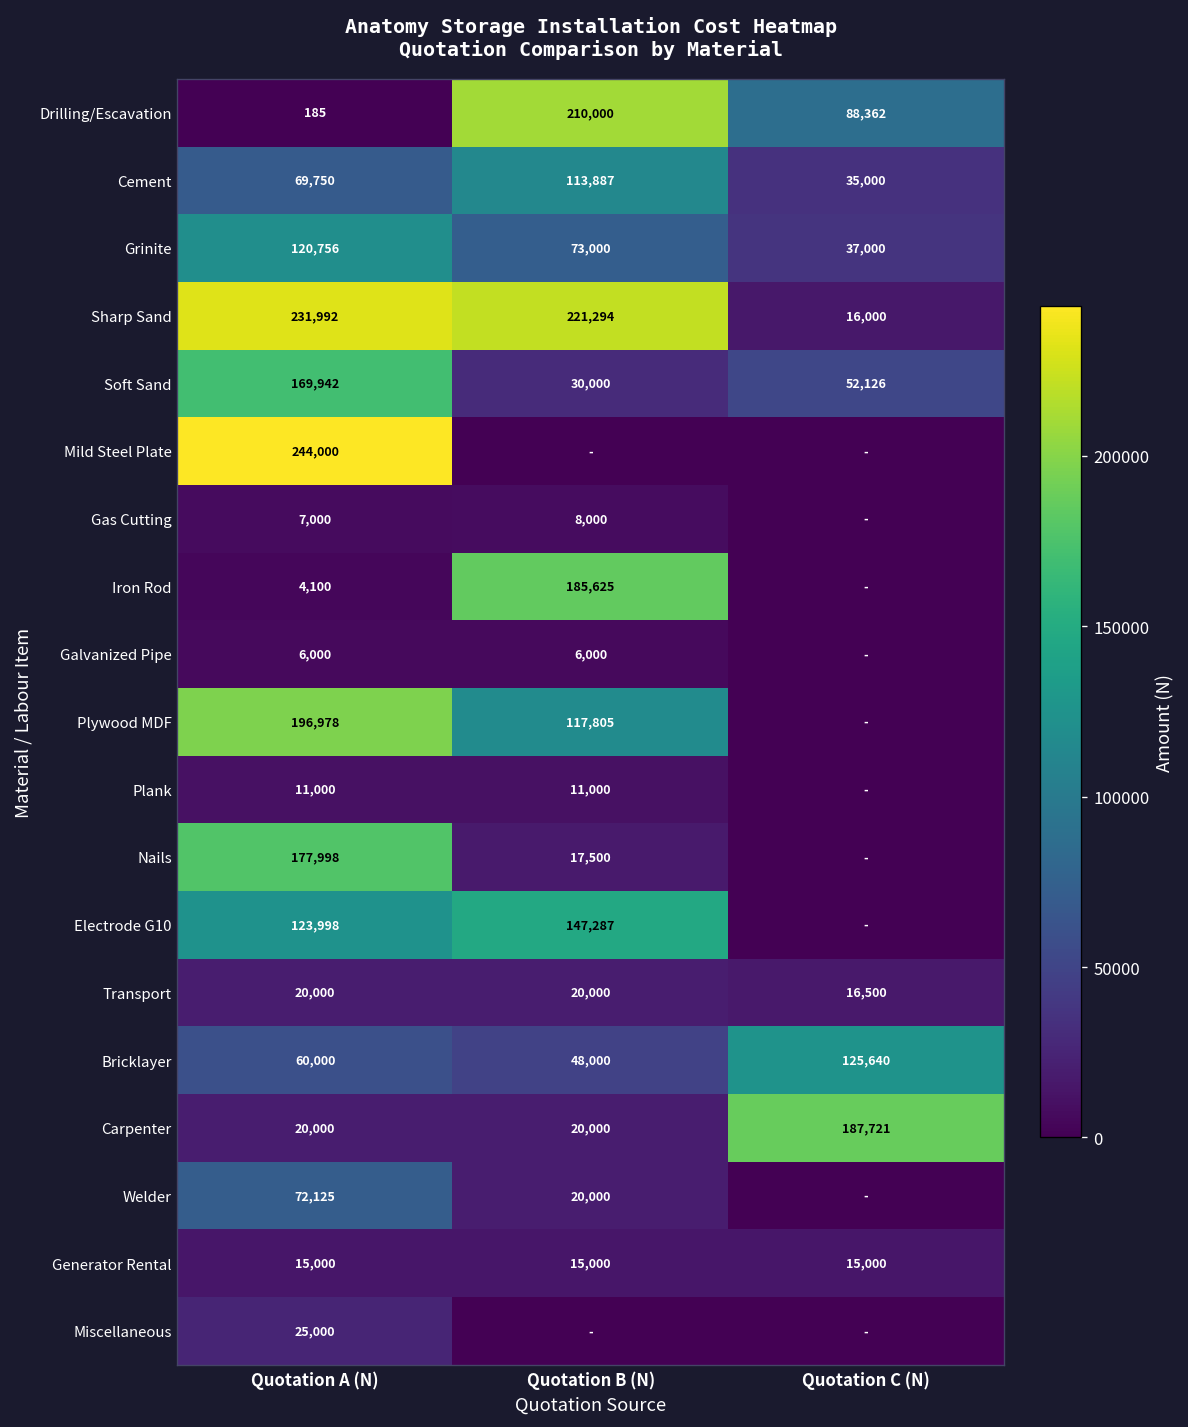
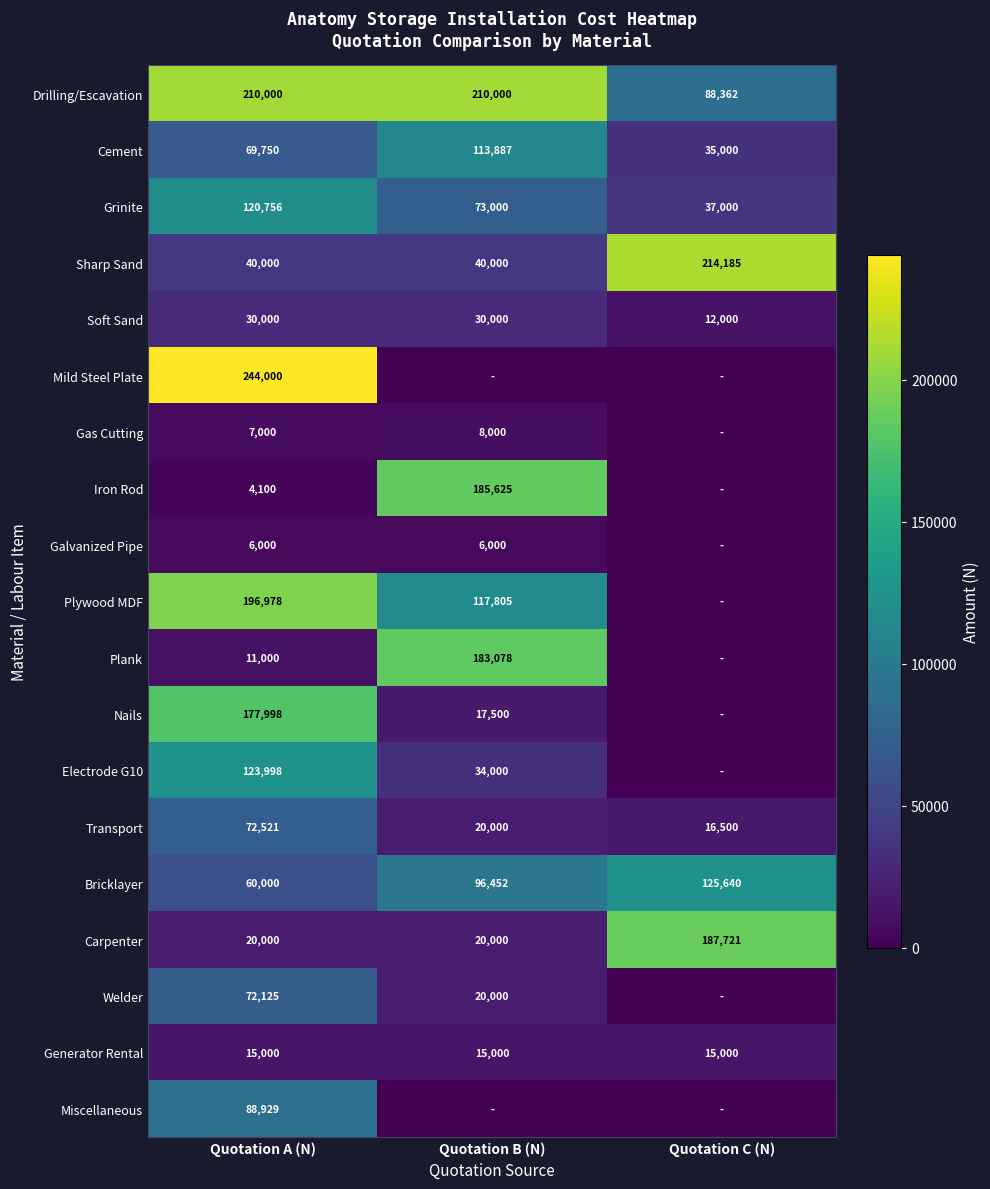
Drilling/Escavation, Quotation A (N): 185 -> 210,000
Sharp Sand, Quotation A (N): 231,992 -> 40,000
Sharp Sand, Quotation B (N): 221,294 -> 40,000
Sharp Sand, Quotation C (N): 16,000 -> 214,185
Soft Sand, Quotation A (N): 169,942 -> 30,000
Soft Sand, Quotation C (N): 52,126 -> 12,000
Plank, Quotation B (N): 11,000 -> 183,078
Electrode G10, Quotation B (N): 147,287 -> 34,000
Transport, Quotation A (N): 20,000 -> 72,521
Bricklayer, Quotation B (N): 48,000 -> 96,452
Miscellaneous, Quotation A (N): 25,000 -> 88,929
